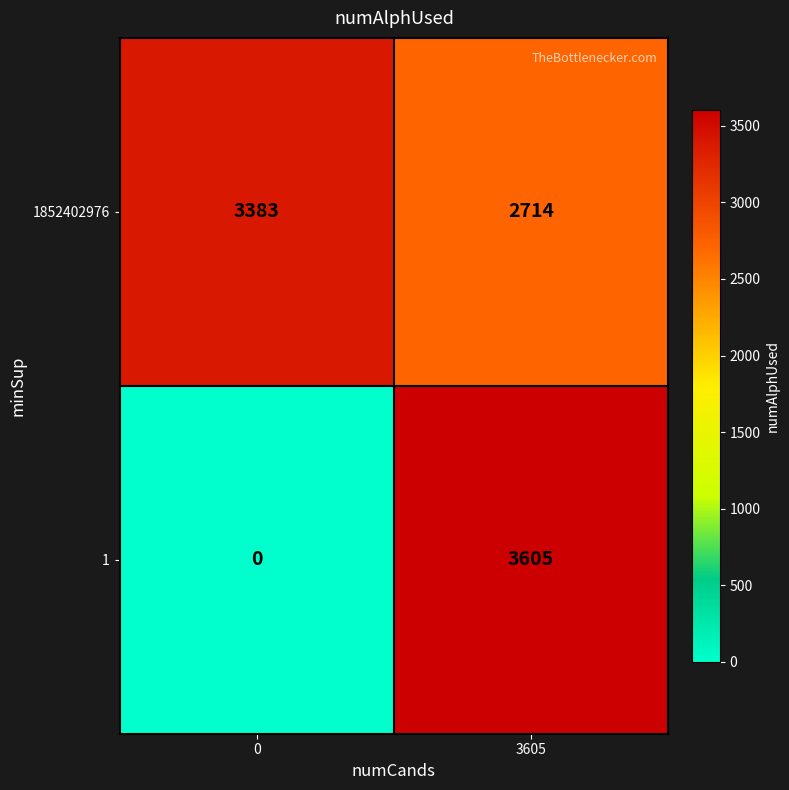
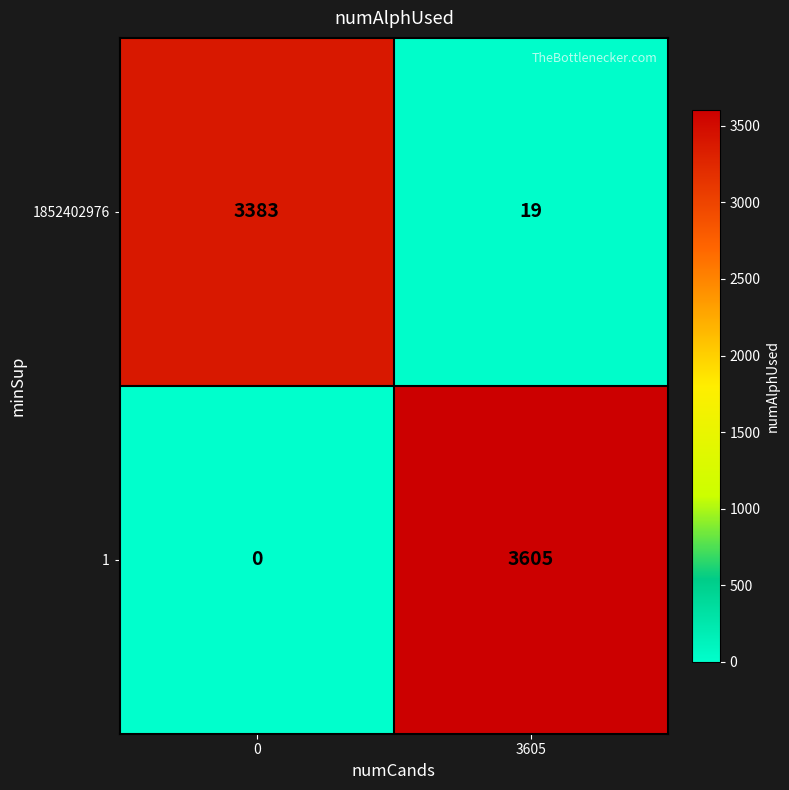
1852402976, 3605: 2714 -> 19
